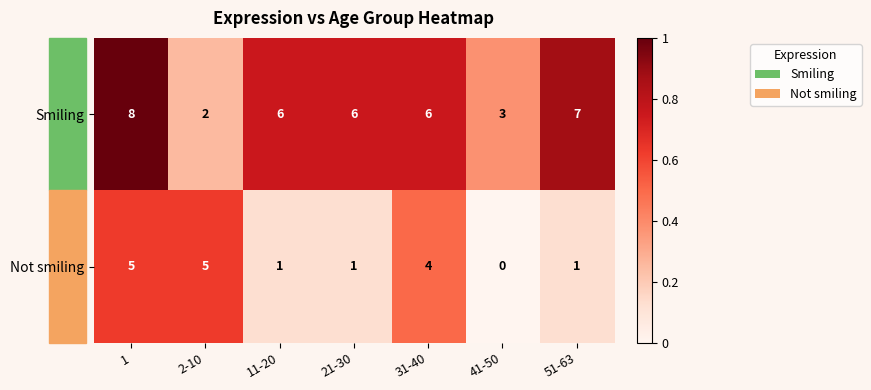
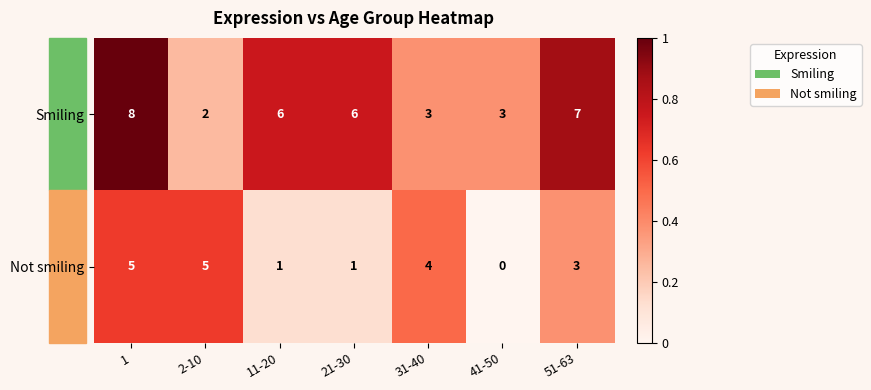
Smiling, 31-40: 6 -> 3
Not smiling, 51-63: 1 -> 3
